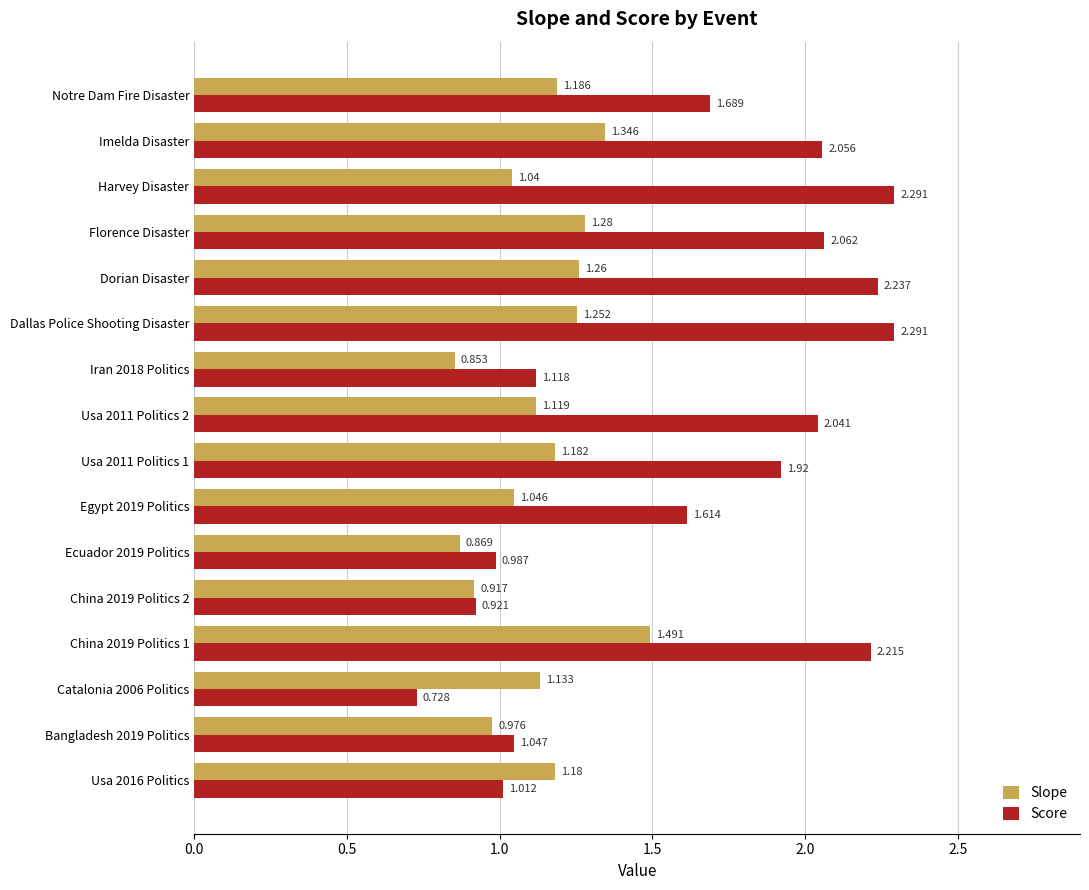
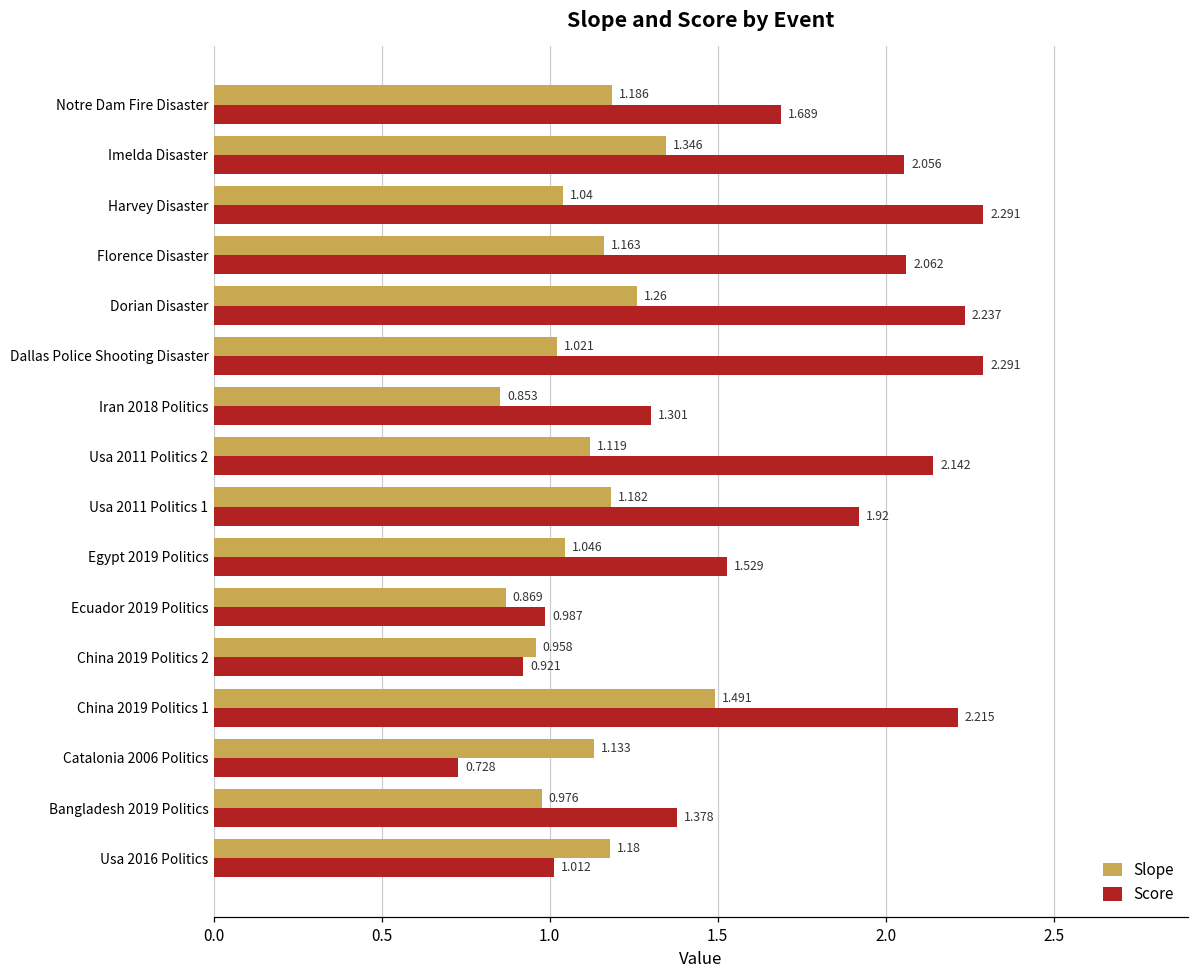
Slope, Florence Disaster: 1.28 -> 1.163
Slope, Dallas Police Shooting Disaster: 1.252 -> 1.021
Score, Iran 2018 Politics: 1.118 -> 1.301
Score, Usa 2011 Politics 2: 2.041 -> 2.142
Score, Egypt 2019 Politics: 1.614 -> 1.529
Slope, China 2019 Politics 2: 0.917 -> 0.958
Score, Bangladesh 2019 Politics: 1.047 -> 1.378
